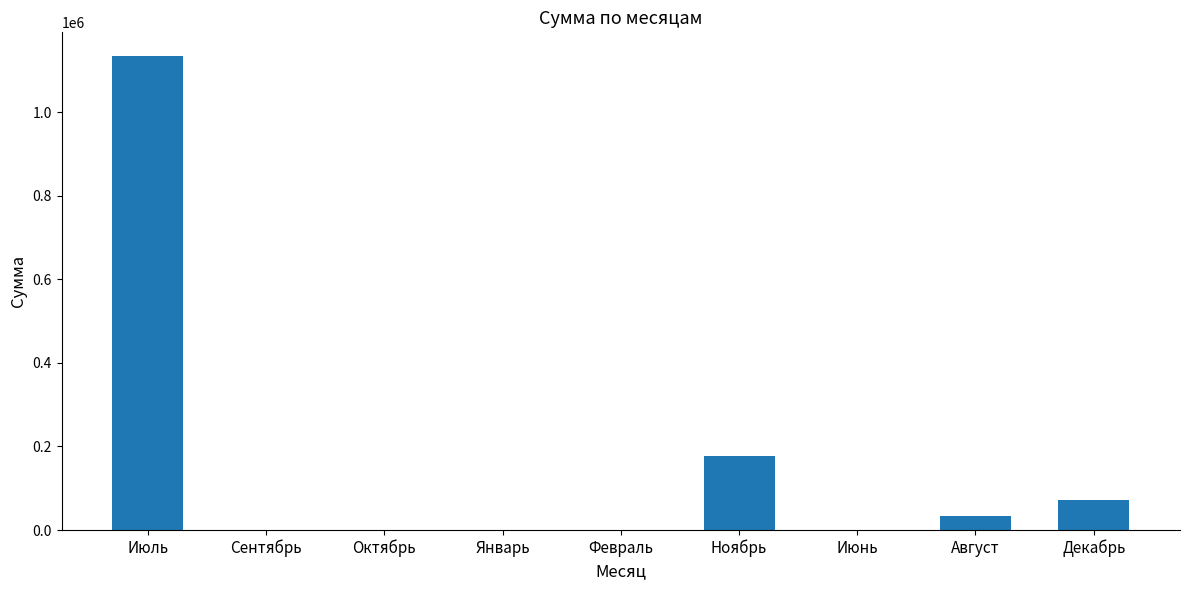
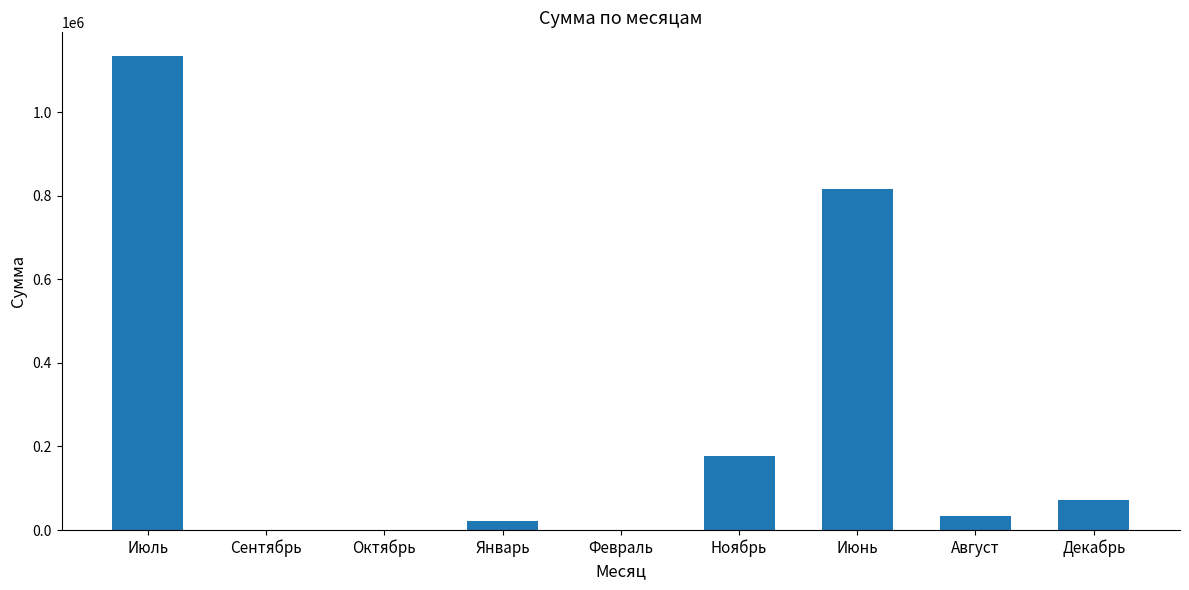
Январь: 0 -> 20000
Июнь: 0 -> 820000
